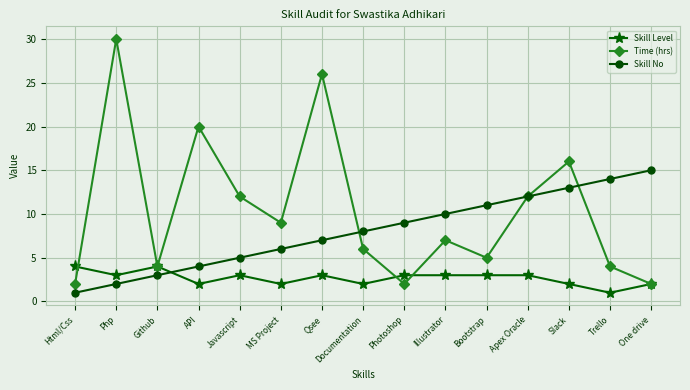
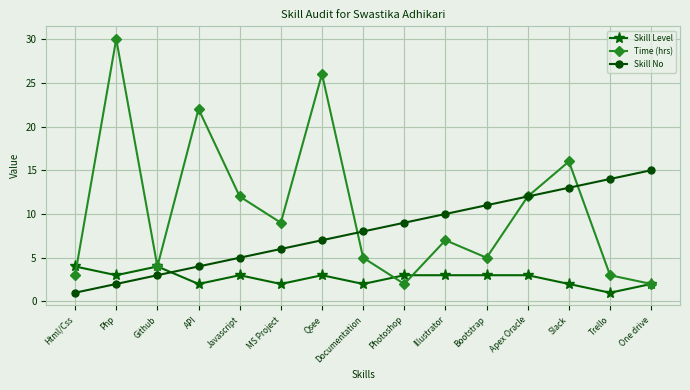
Time (hrs), Html/Css: 2 -> 3
Time (hrs), API: 20 -> 22
Time (hrs), Documentation: 6 -> 5
Time (hrs), Trello: 4 -> 3
